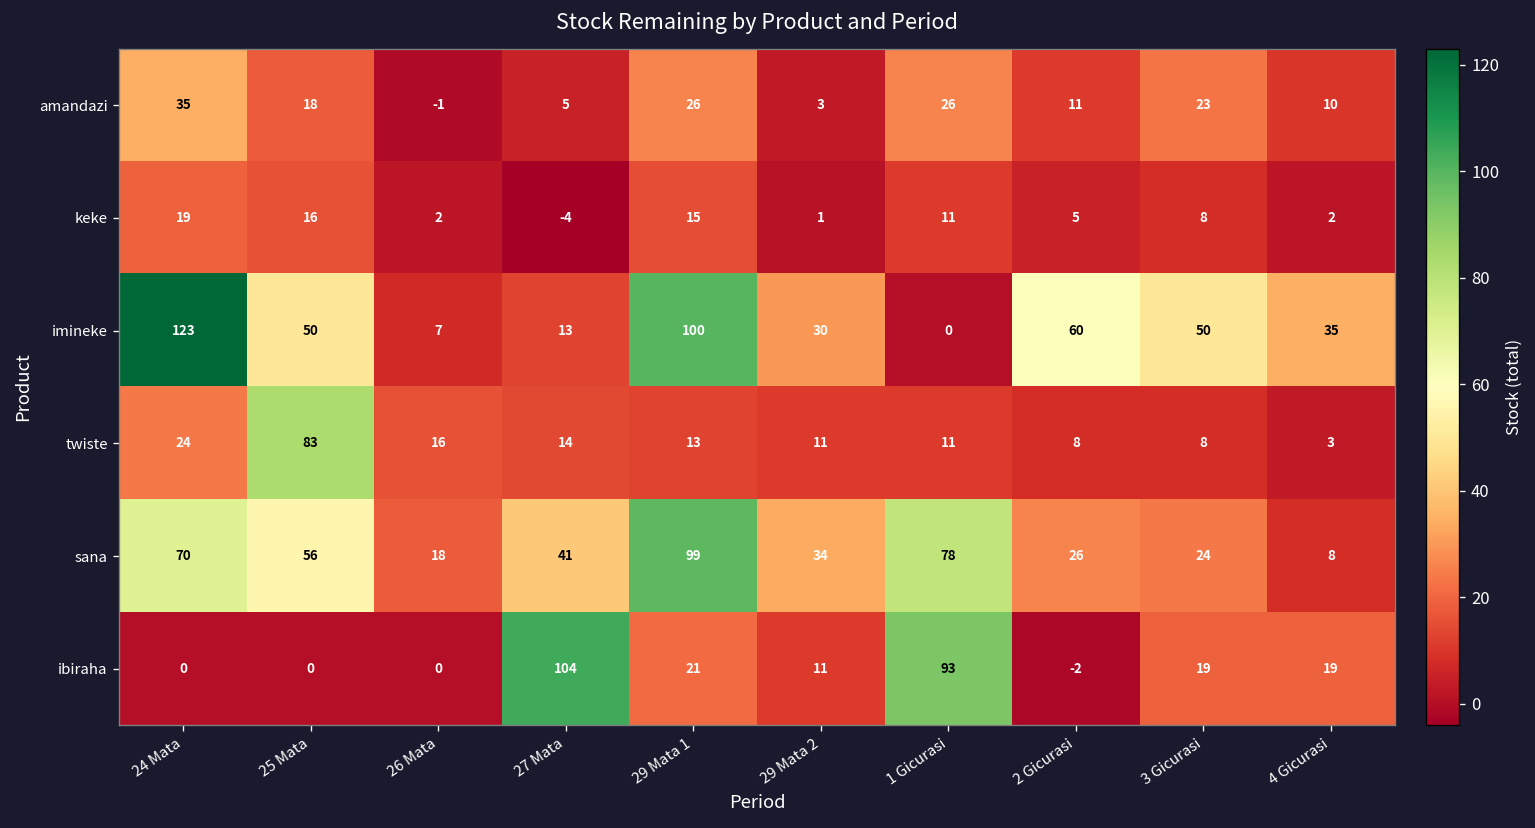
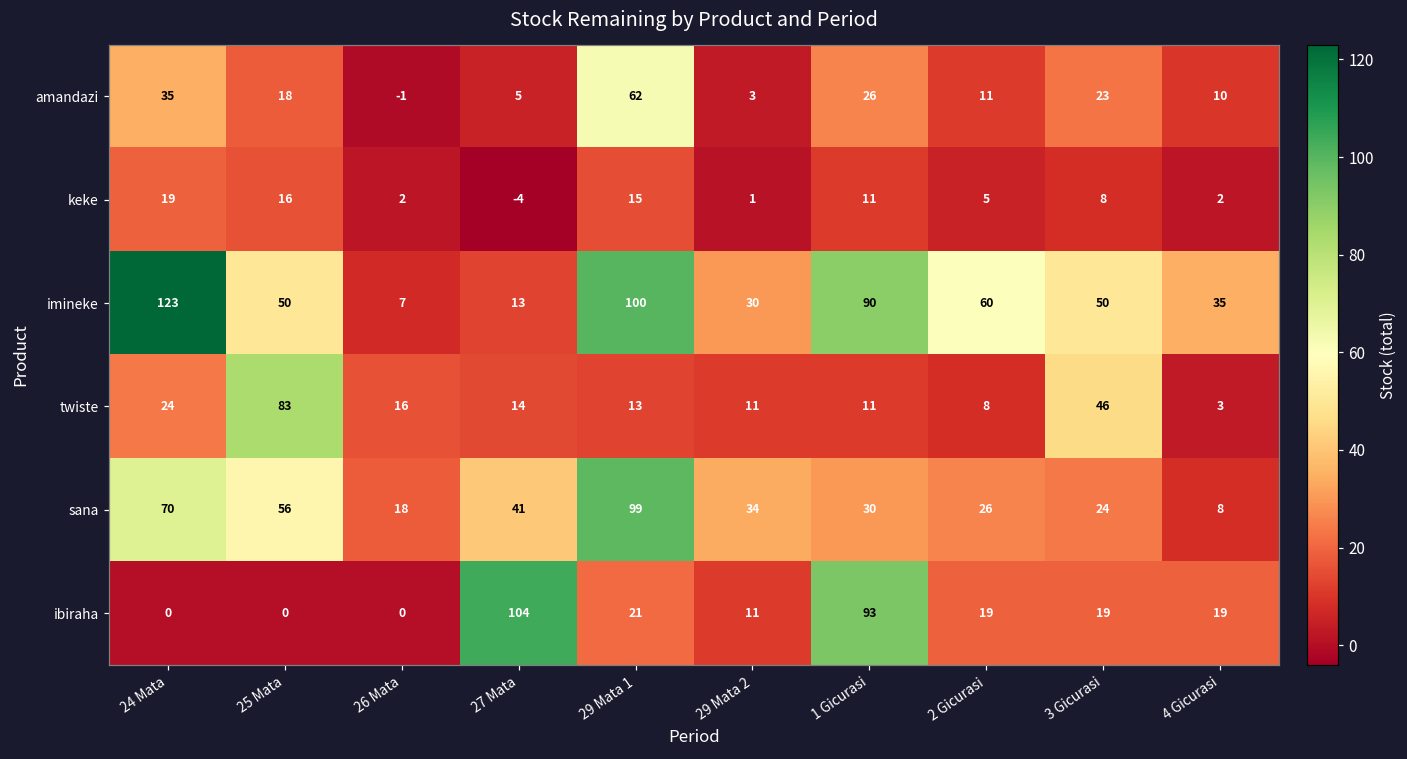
amandazi, 29 Mata 1: 26 -> 62
imineke, 1 Gicurasi: 0 -> 90
twiste, 3 Gicurasi: 8 -> 46
sana, 1 Gicurasi: 78 -> 30
ibiraha, 2 Gicurasi: -2 -> 19
